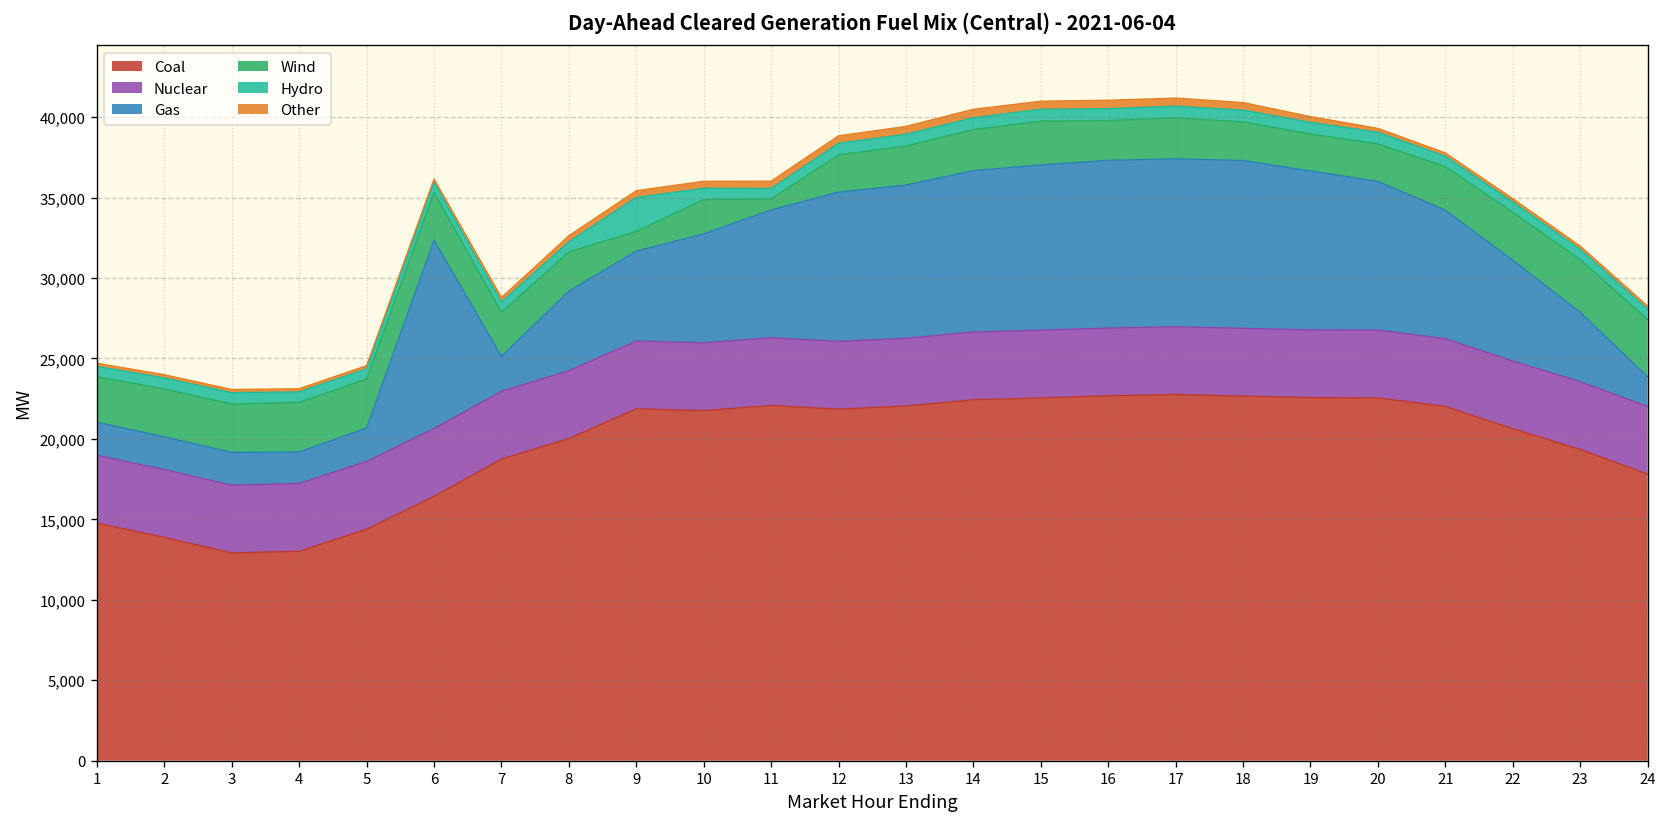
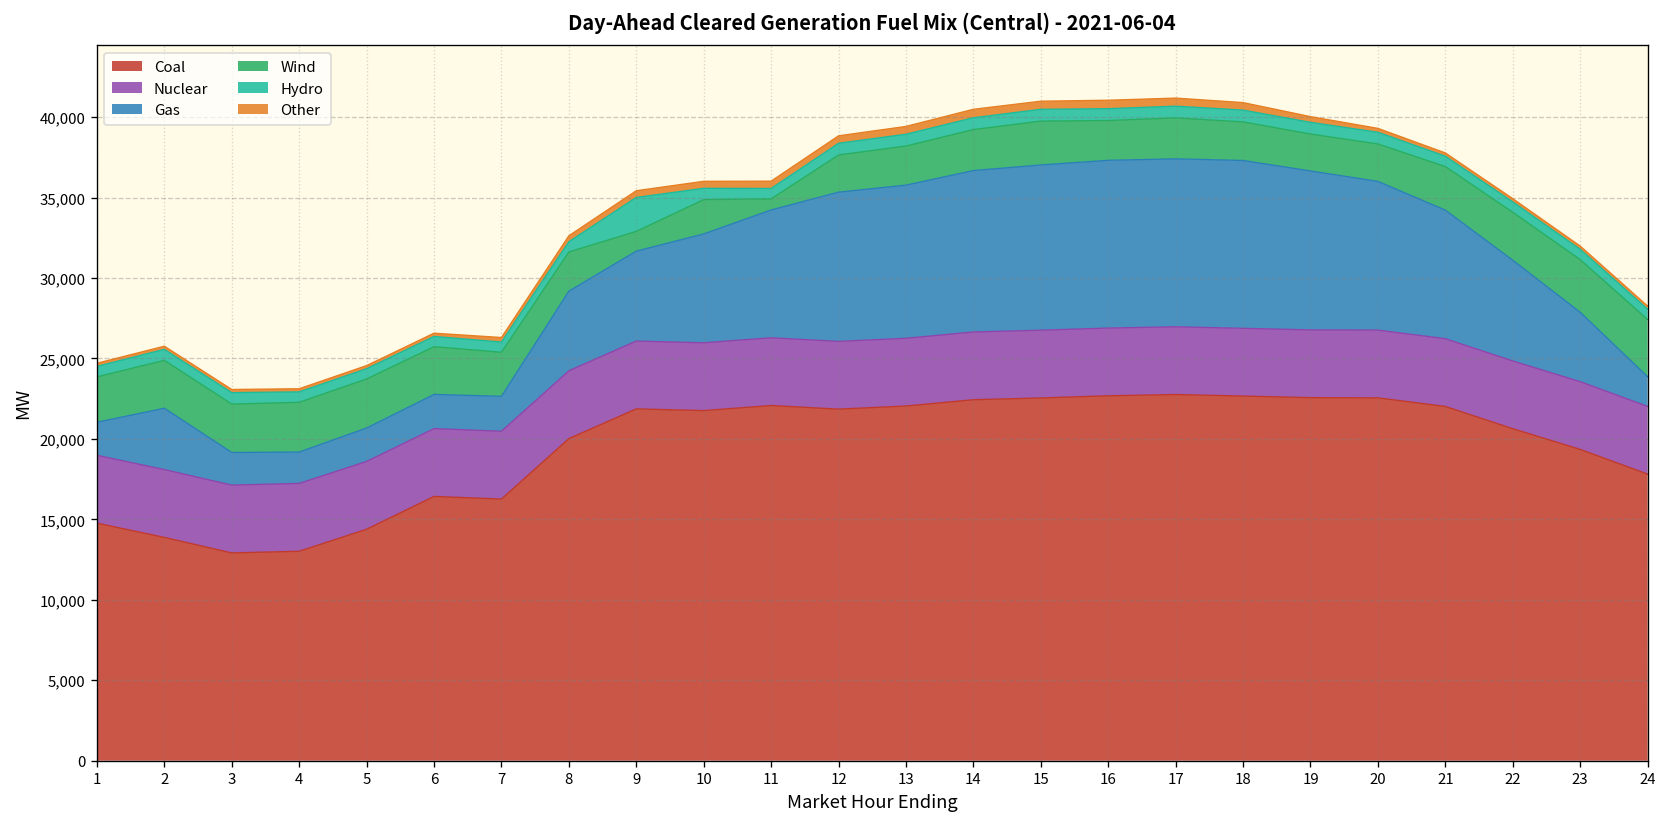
Gas, 2: 2,000 -> 3,800
Gas, 6: 11,700 -> 2,100
Coal, 7: 18,700 -> 16,300
